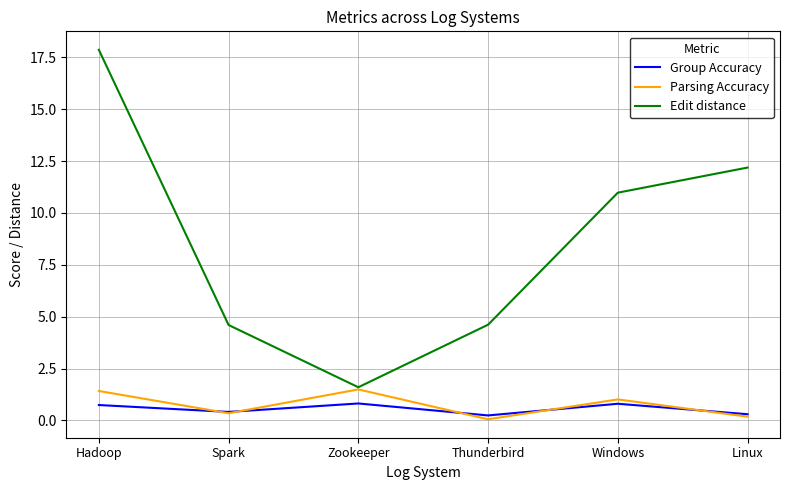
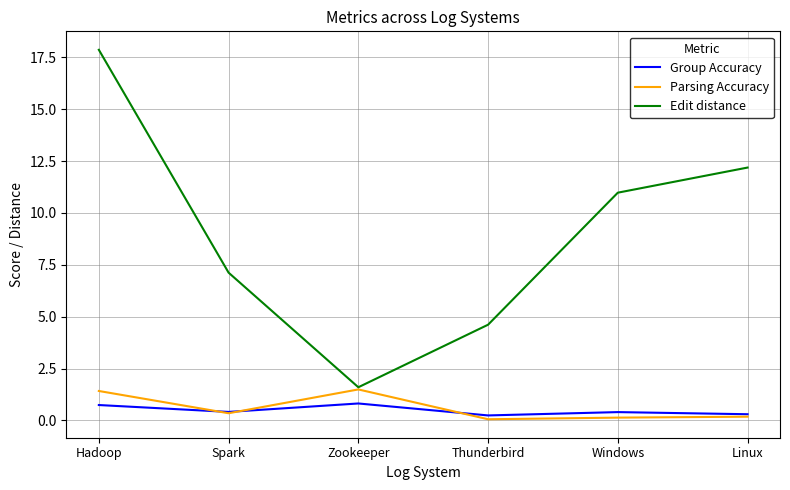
Edit distance, Spark: 4.6 -> 7.1
Group Accuracy, Windows: 0.8 -> 0.4
Parsing Accuracy, Windows: 1.0 -> 0.1
